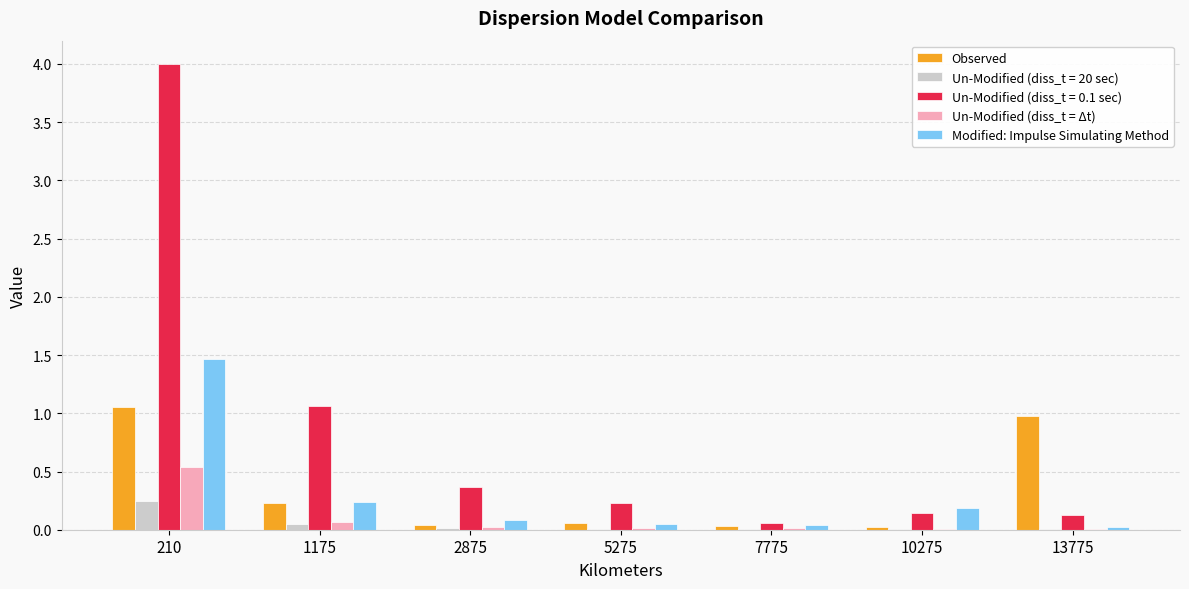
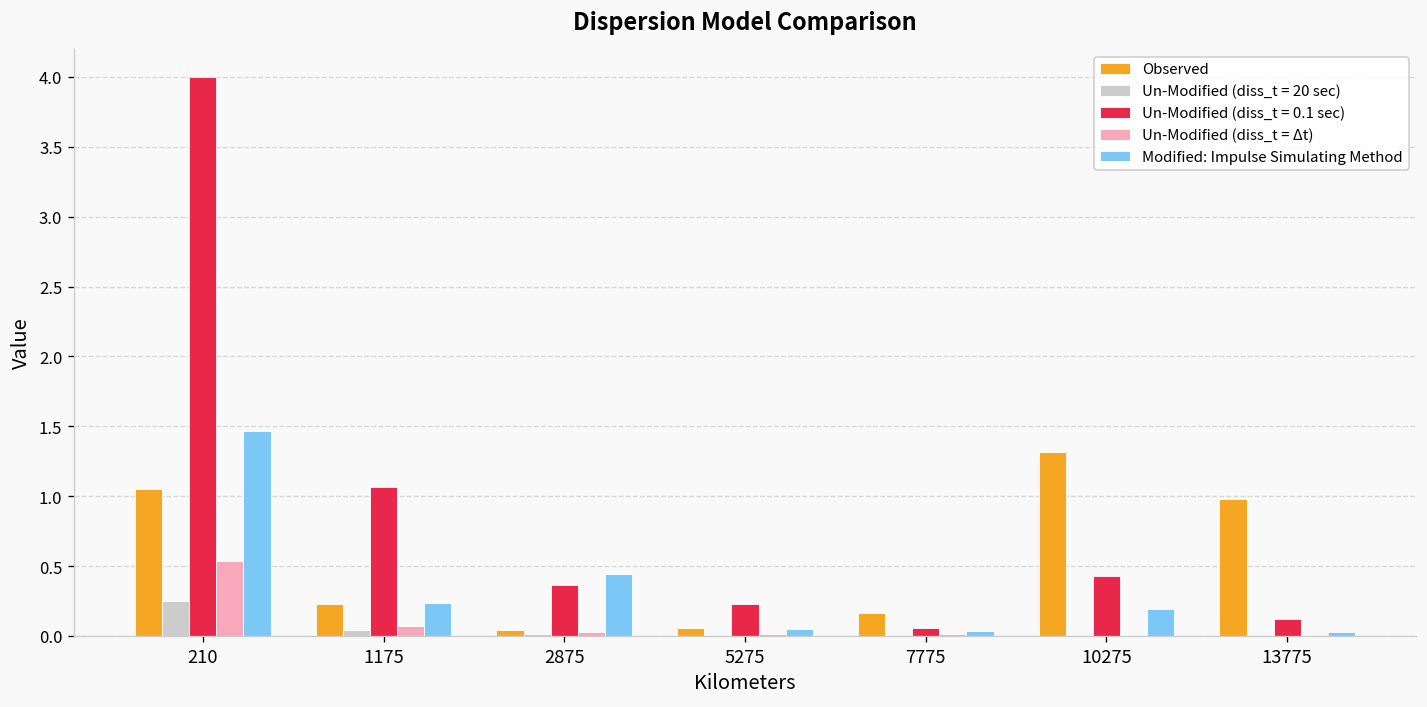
Modified: Impulse Simulating Method, 2875: 0.08 -> 0.44
Observed, 7775: 0.03 -> 0.16
Observed, 10275: 0.02 -> 1.32
Un-Modified (diss_t = 0.1 sec), 10275: 0.14 -> 0.43
